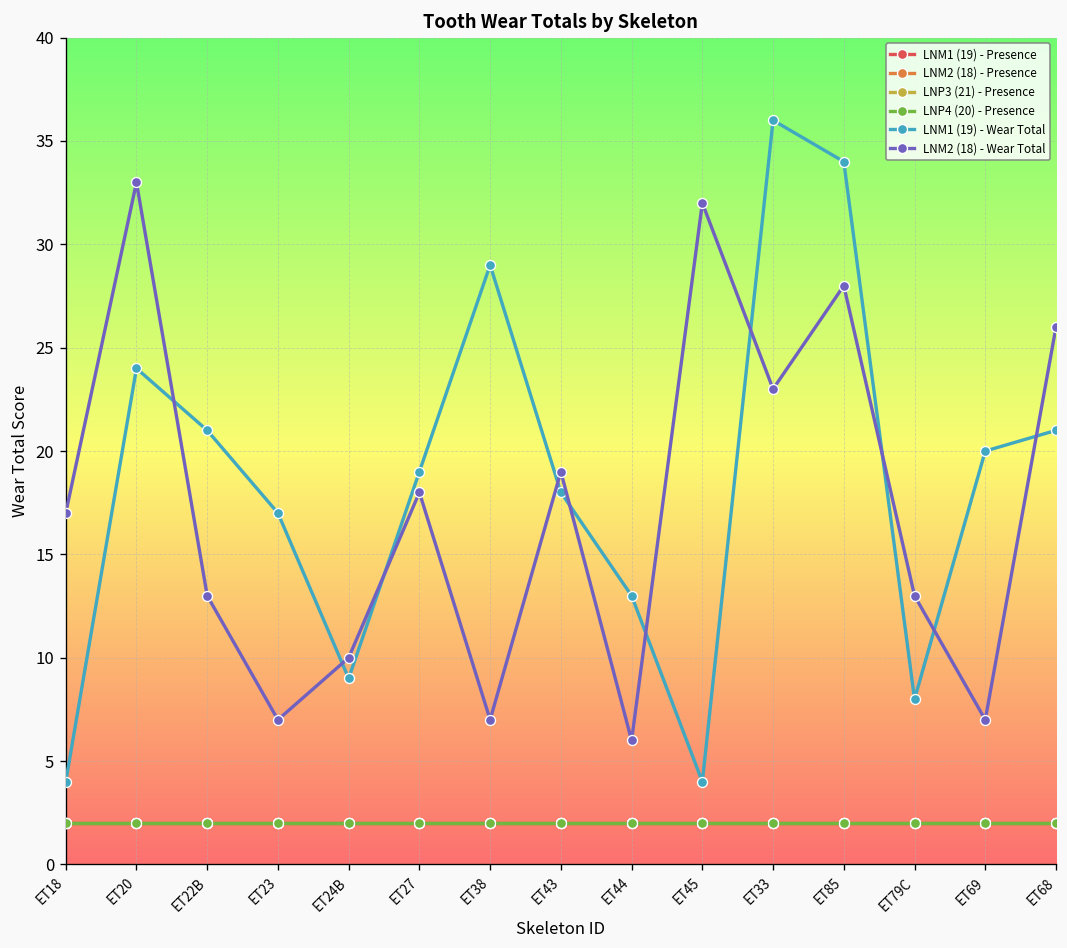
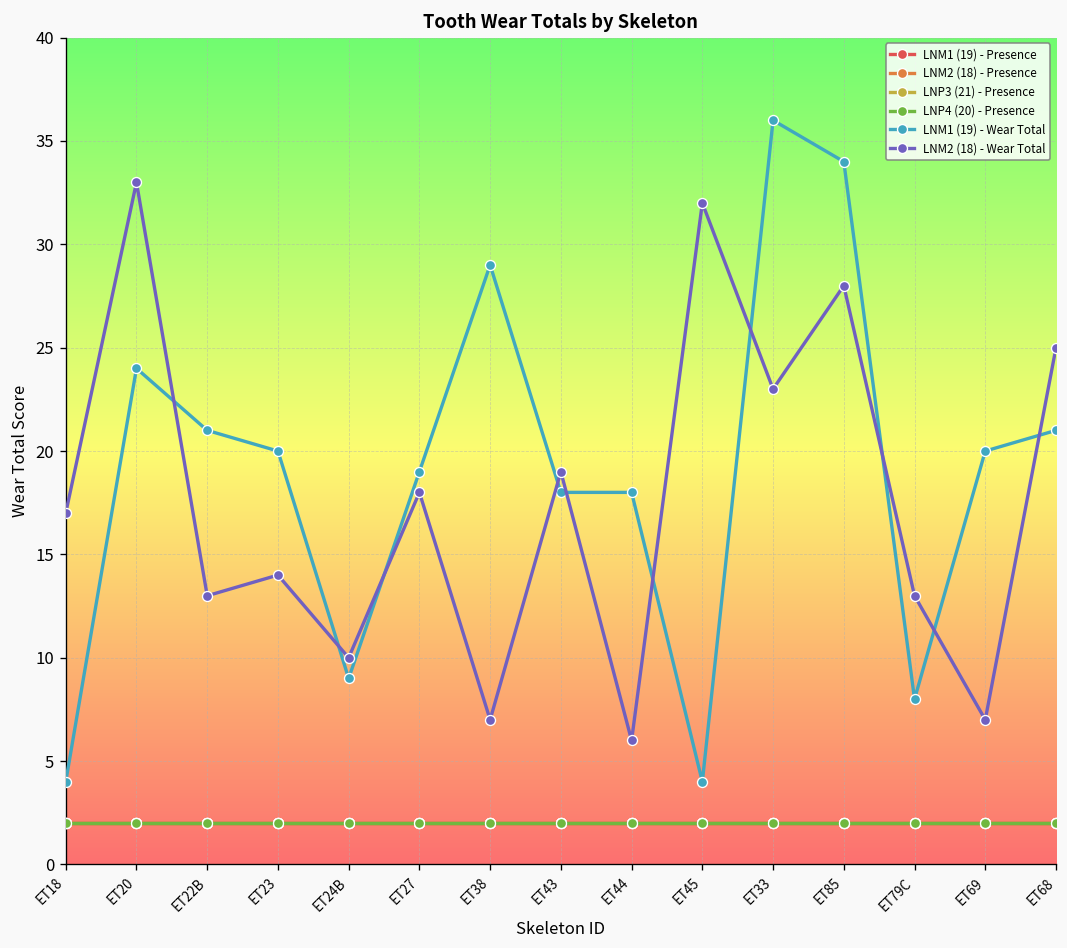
LNM1 (19) - Wear Total, ET23: 17 -> 20
LNM2 (18) - Wear Total, ET23: 7 -> 14
LNM1 (19) - Wear Total, ET44: 13 -> 18
LNM2 (18) - Wear Total, ET68: 26 -> 25
